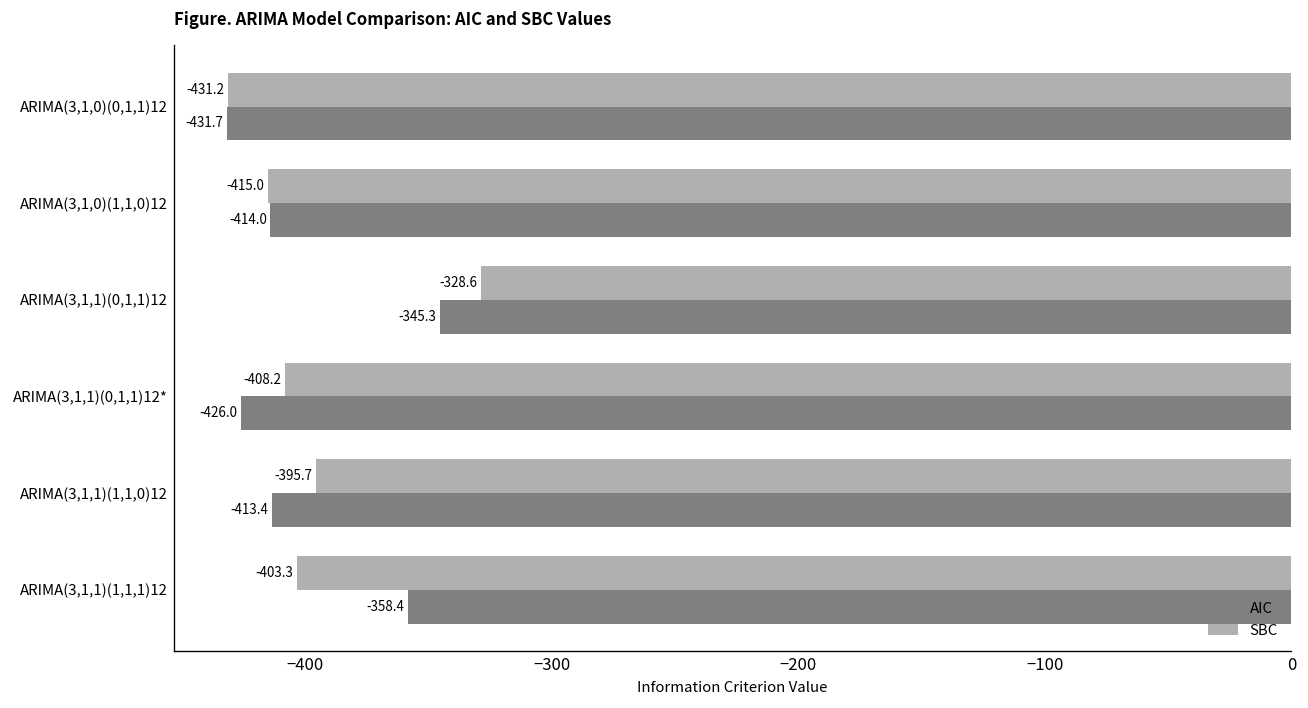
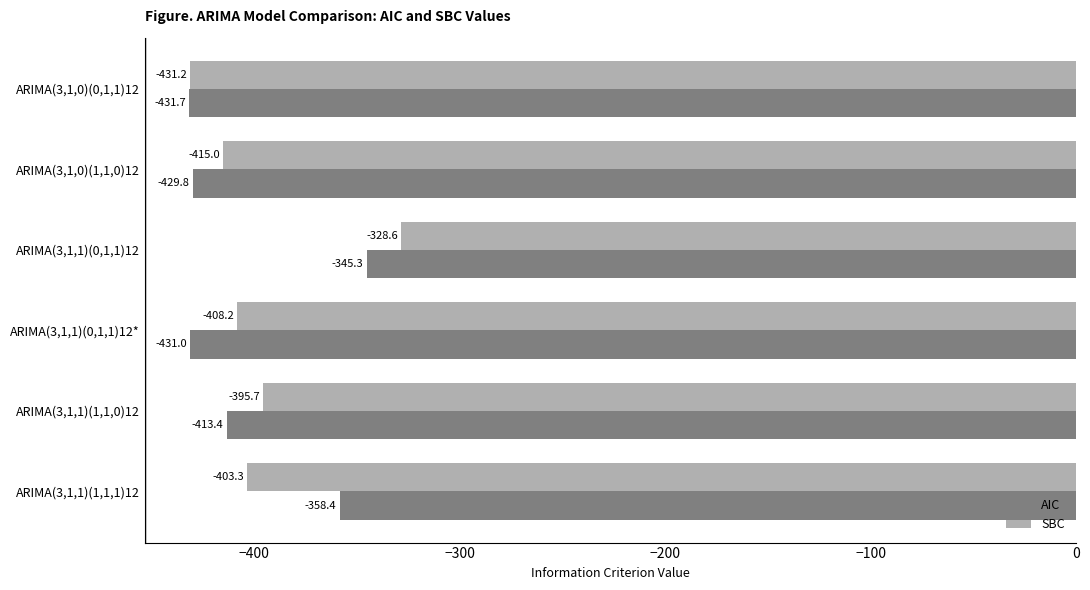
AIC, ARIMA(3,1,0)(1,1,0)12: -414.0 -> -429.8
AIC, ARIMA(3,1,1)(0,1,1)12*: -426.0 -> -431.0
